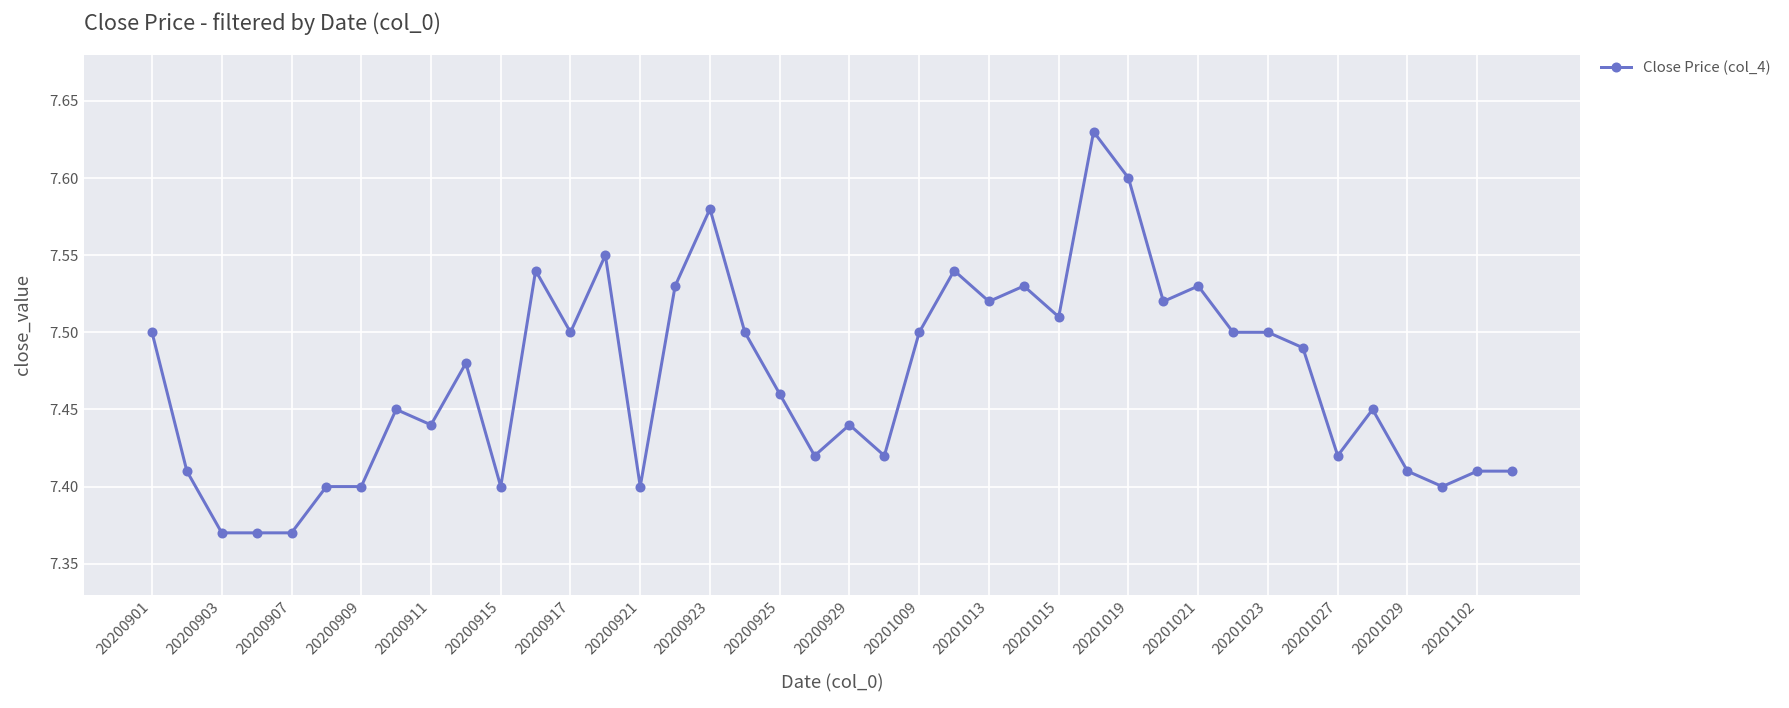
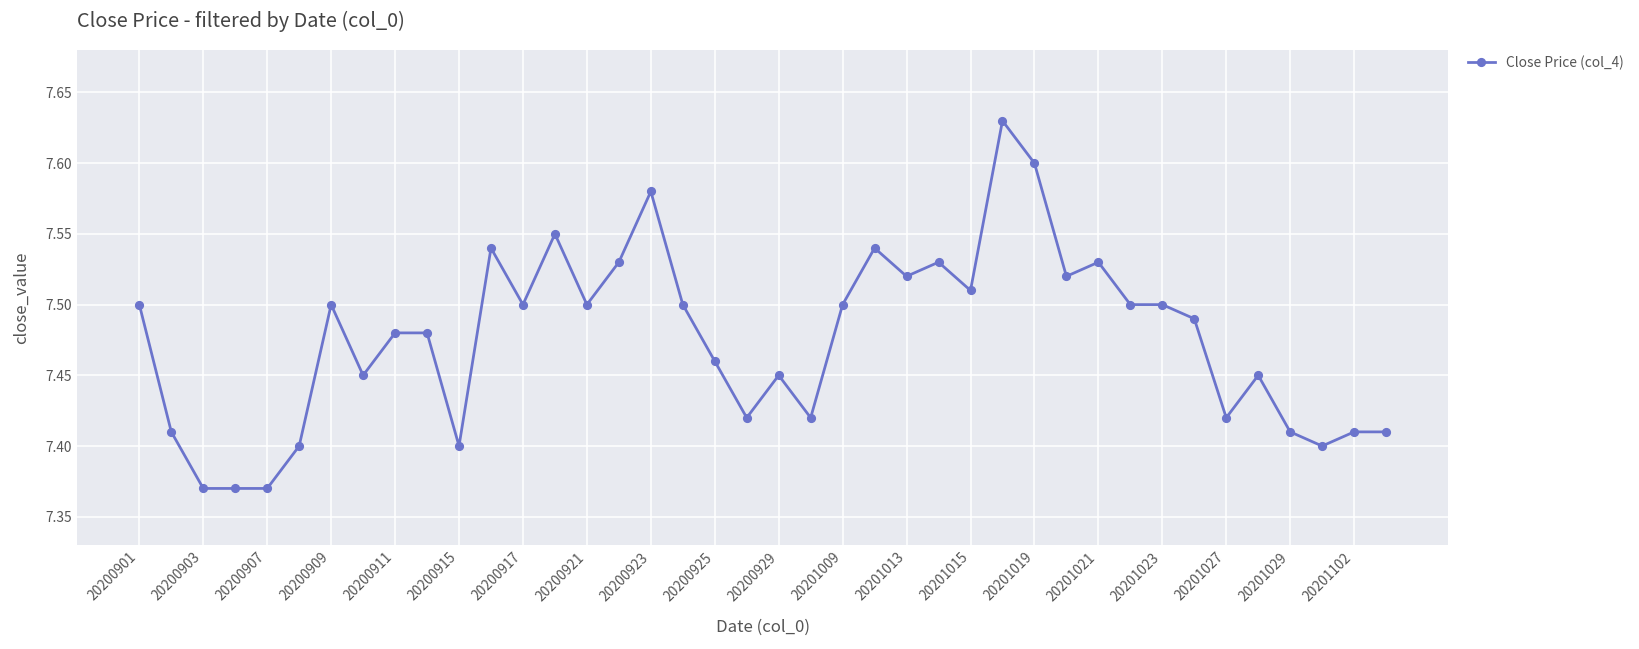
20200909: 7.4 -> 7.5
20200911: 7.44 -> 7.48
20200921: 7.4 -> 7.5
20200929: 7.44 -> 7.45
